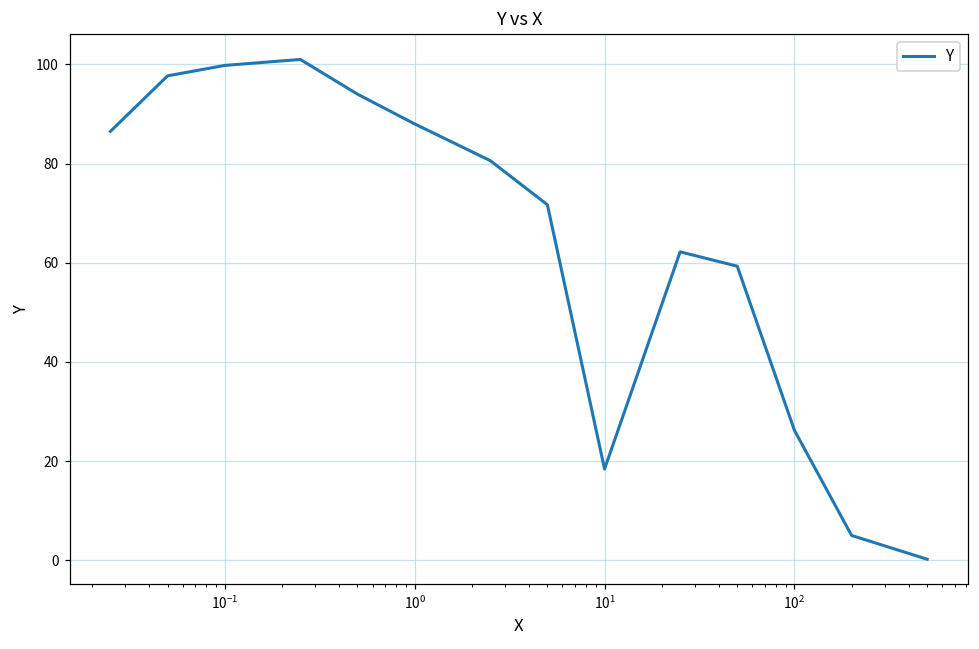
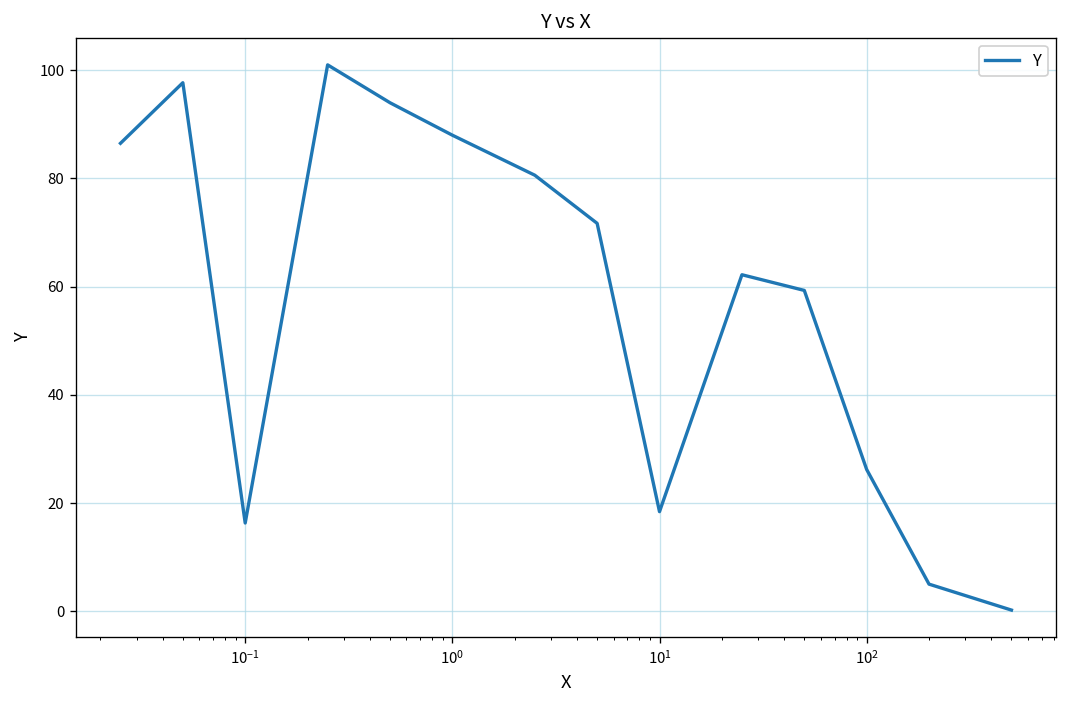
10^-1: 100 -> 16
